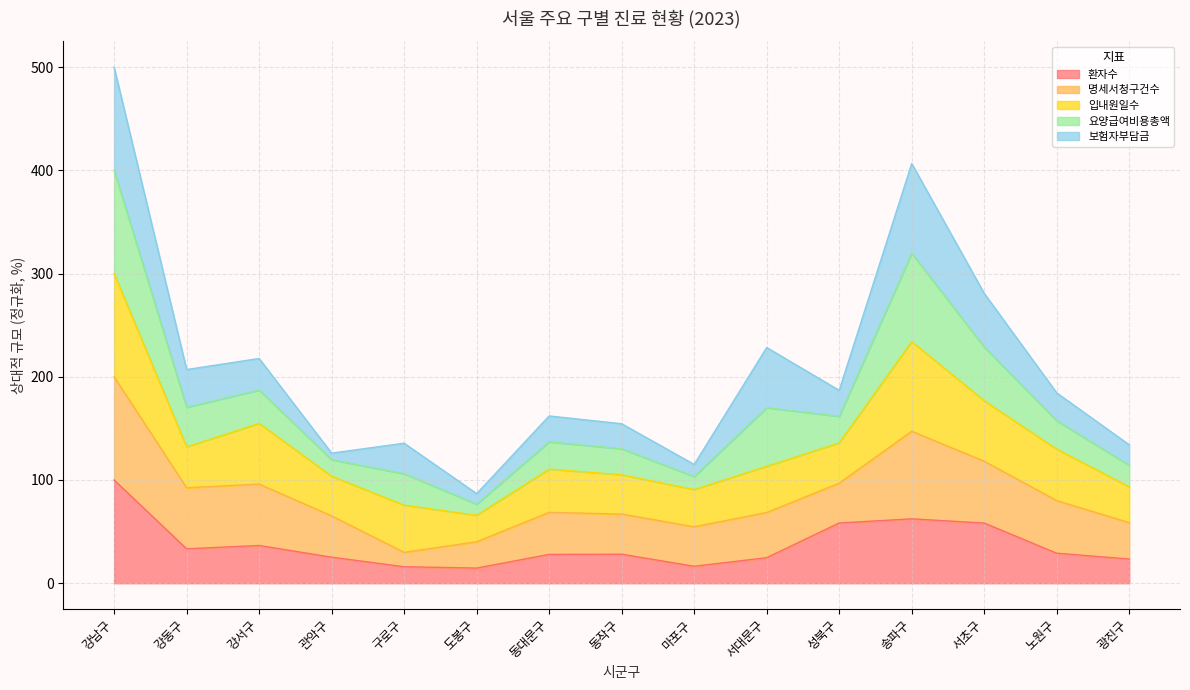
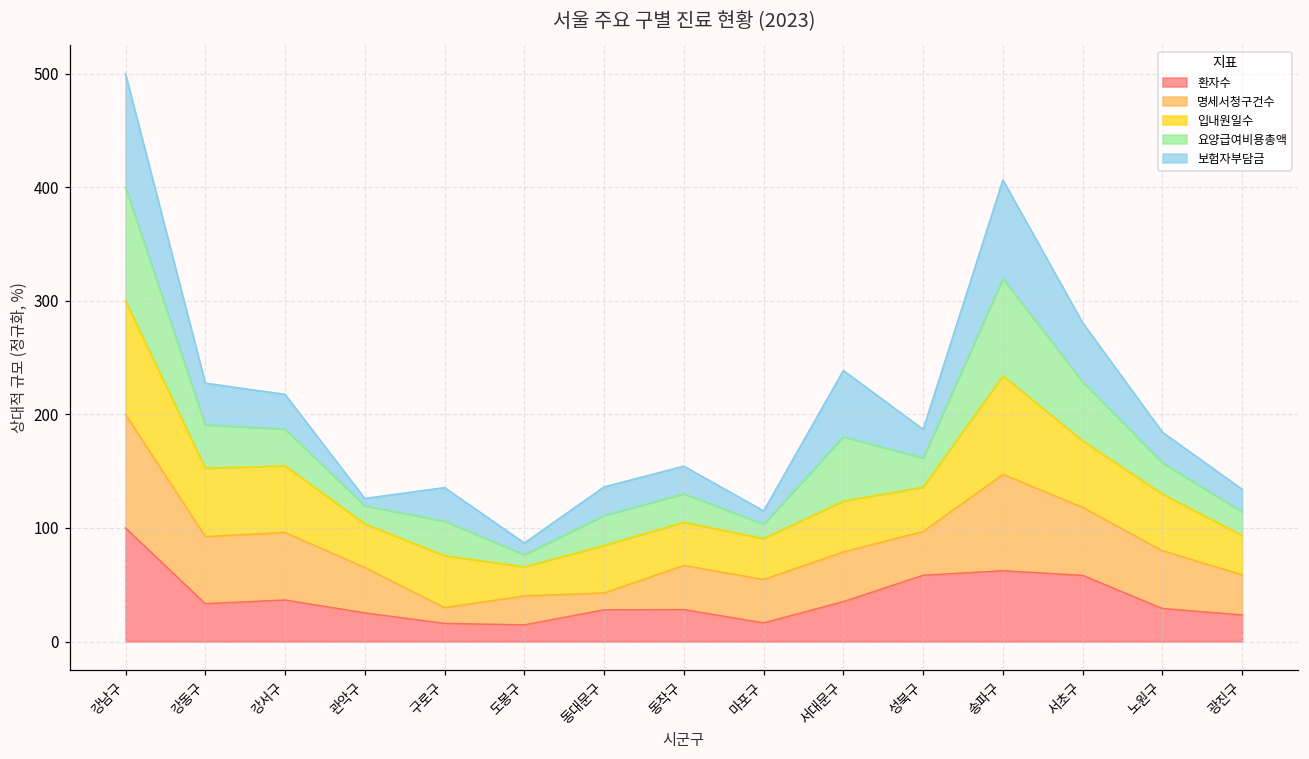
입내원일수, 강동구: 40 -> 60
명세서청구건수, 동대문구: 41 -> 15
환자수, 서대문구: 25 -> 35
